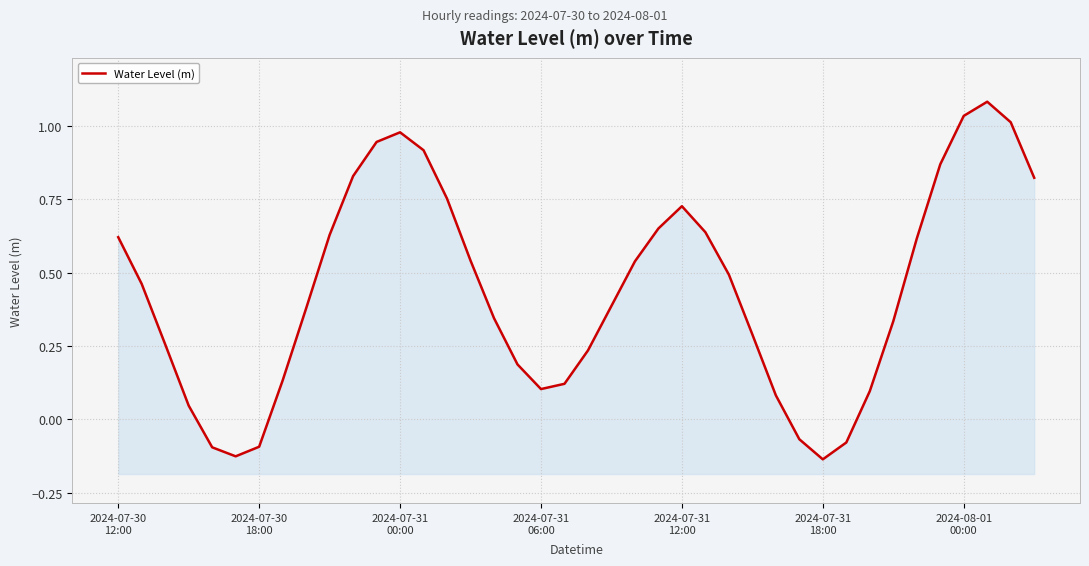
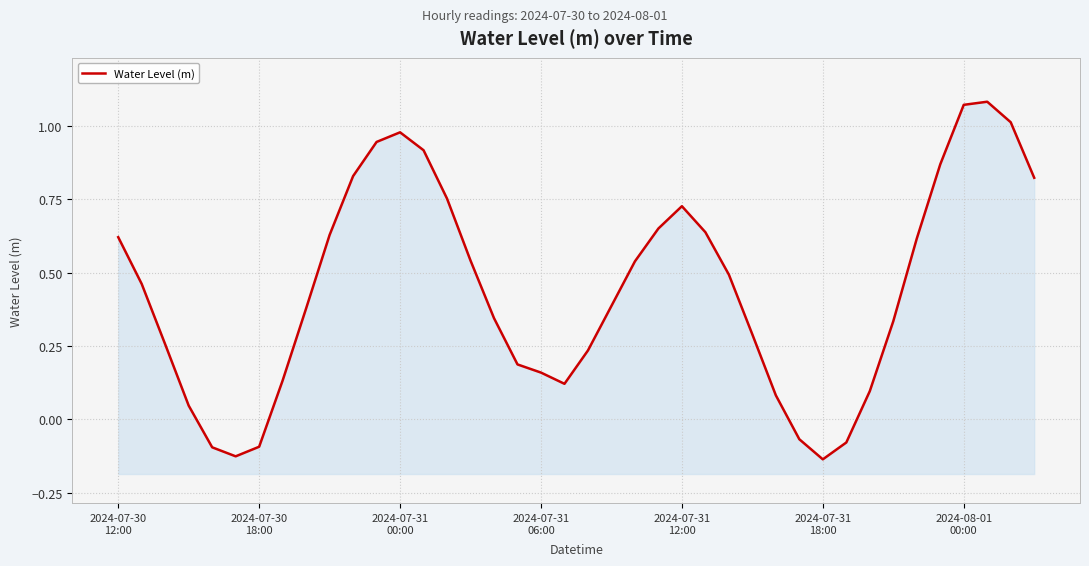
2024-07-31 06:00: 0.10 -> 0.16
2024-08-01 00:00: 1.03 -> 1.07
